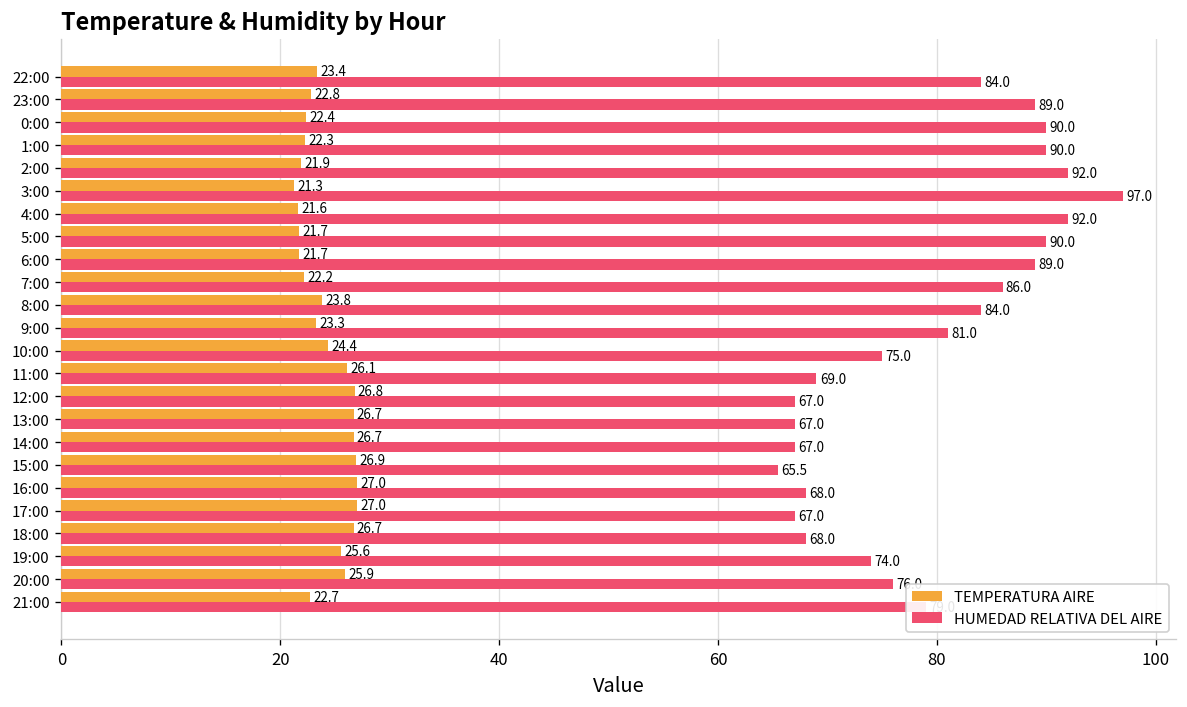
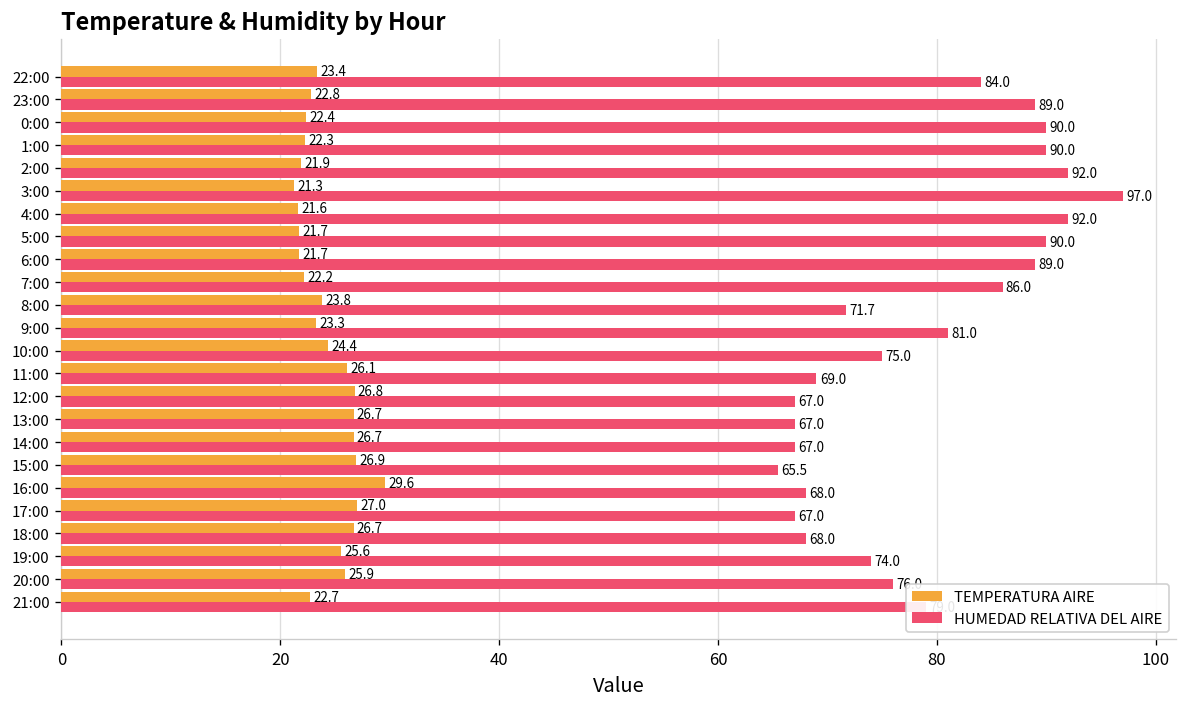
HUMEDAD RELATIVA DEL AIRE, 8:00: 84.0 -> 71.7
TEMPERATURA AIRE, 16:00: 27.0 -> 29.6
